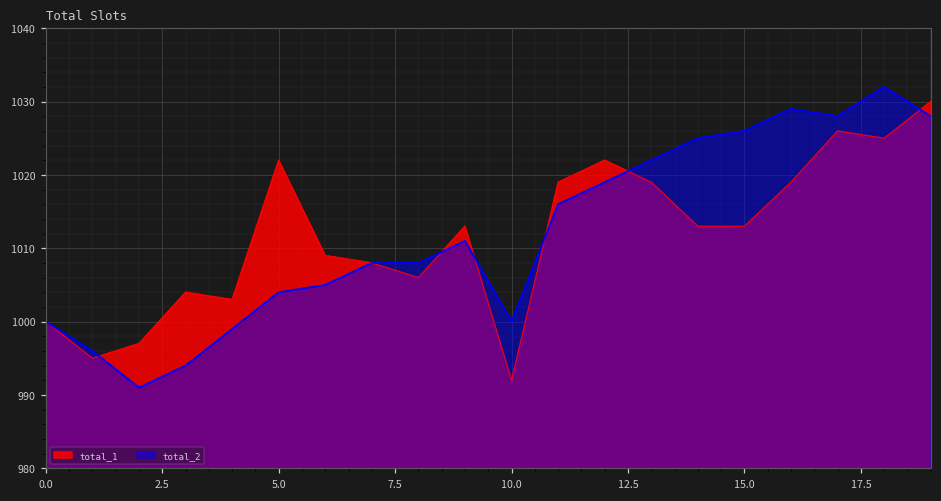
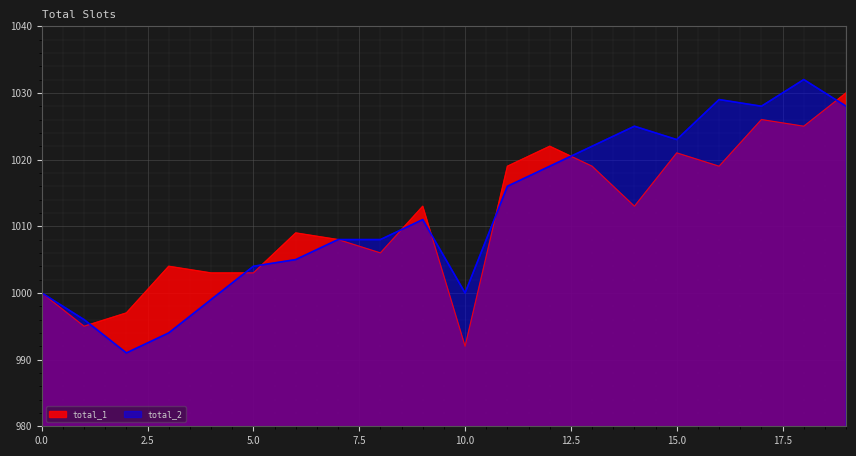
total_1, 5.0: 1022 -> 1003
total_1, 15.0: 1013 -> 1021
total_2, 15.0: 1026 -> 1023
